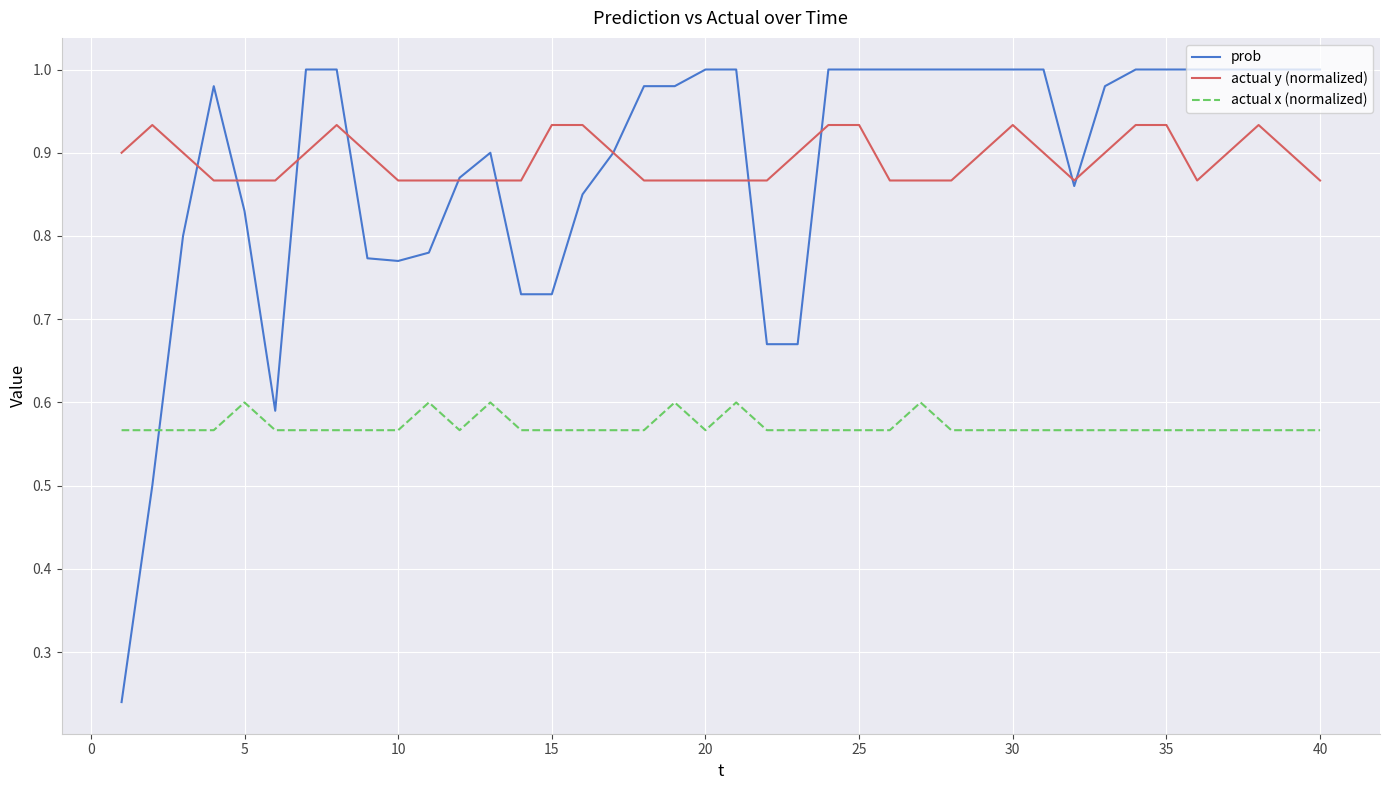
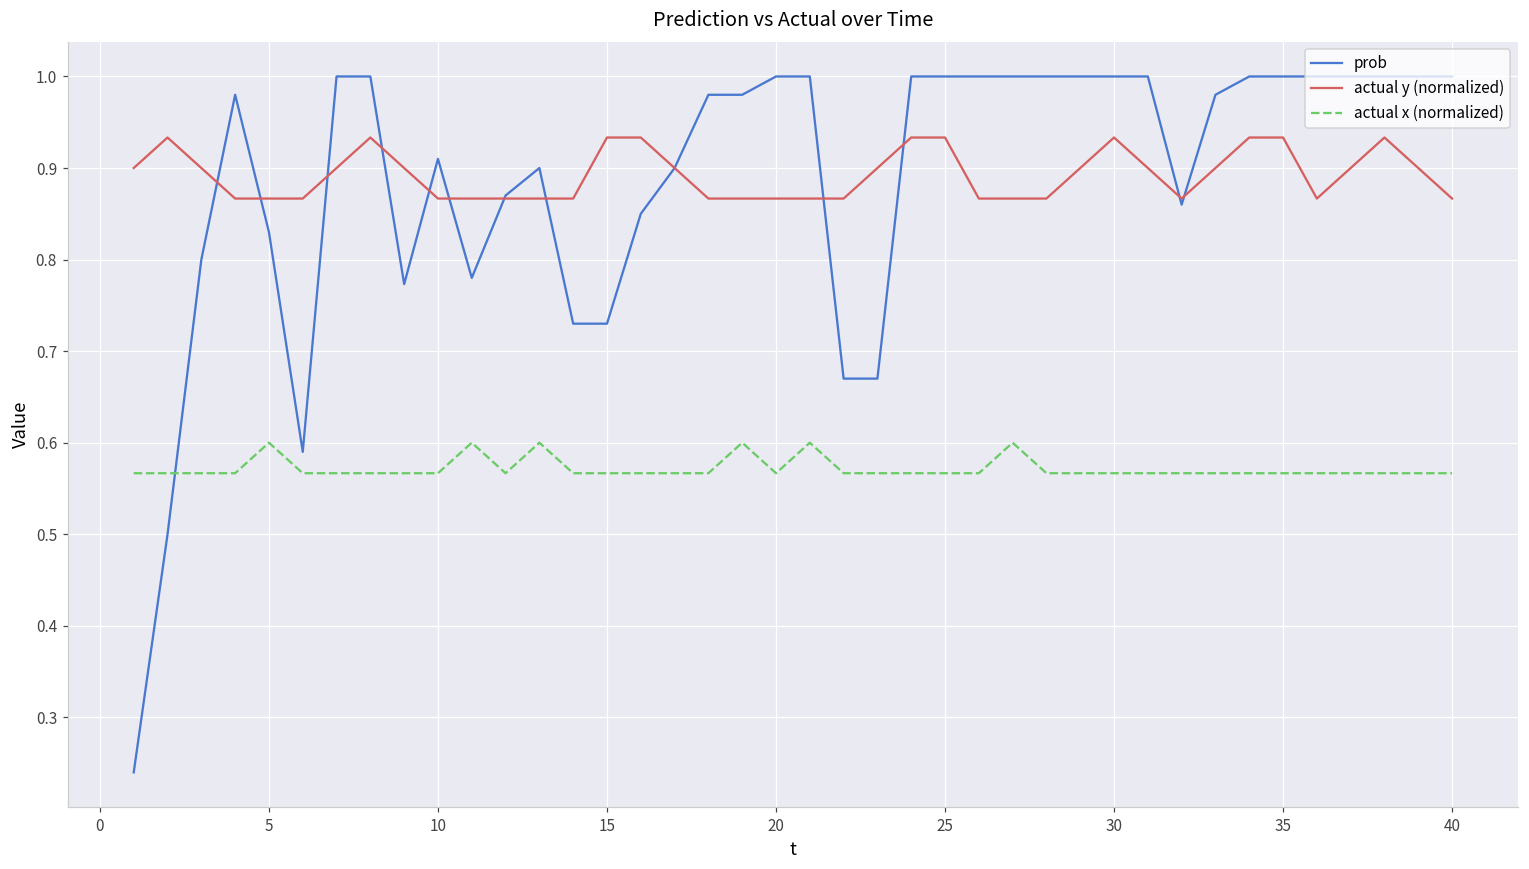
prob, 10: 0.77 -> 0.91
